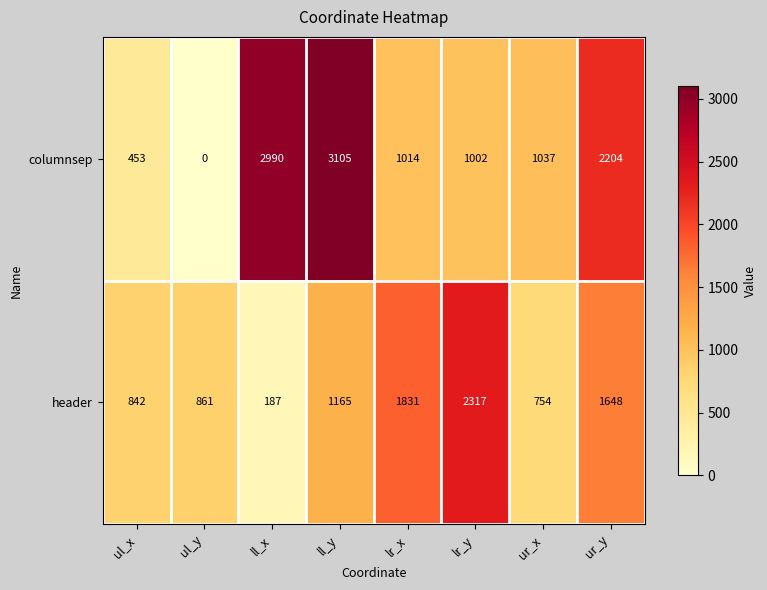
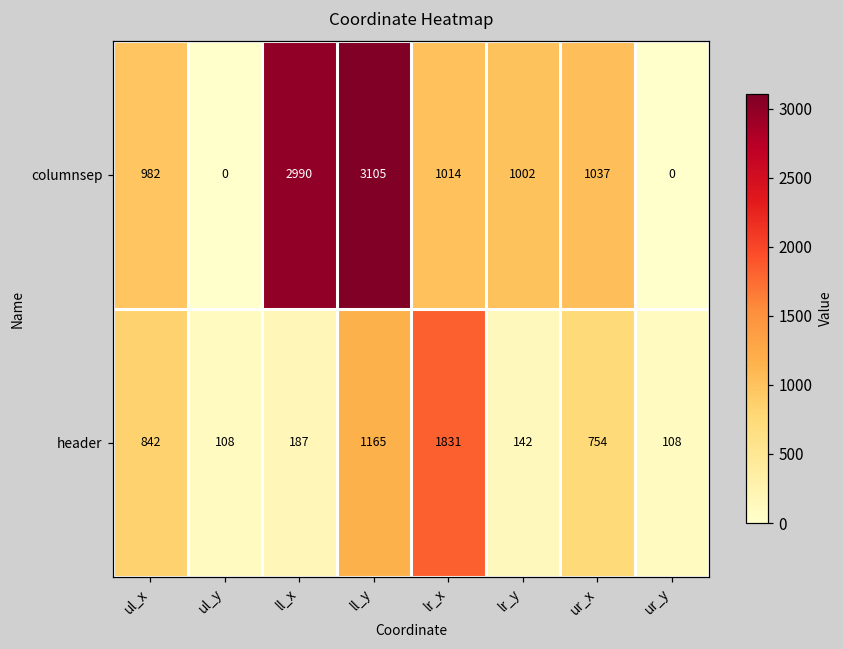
columnsep, ul_x: 453 -> 982
columnsep, ur_y: 2204 -> 0
header, ul_y: 861 -> 108
header, lr_y: 2317 -> 142
header, ur_y: 1648 -> 108
